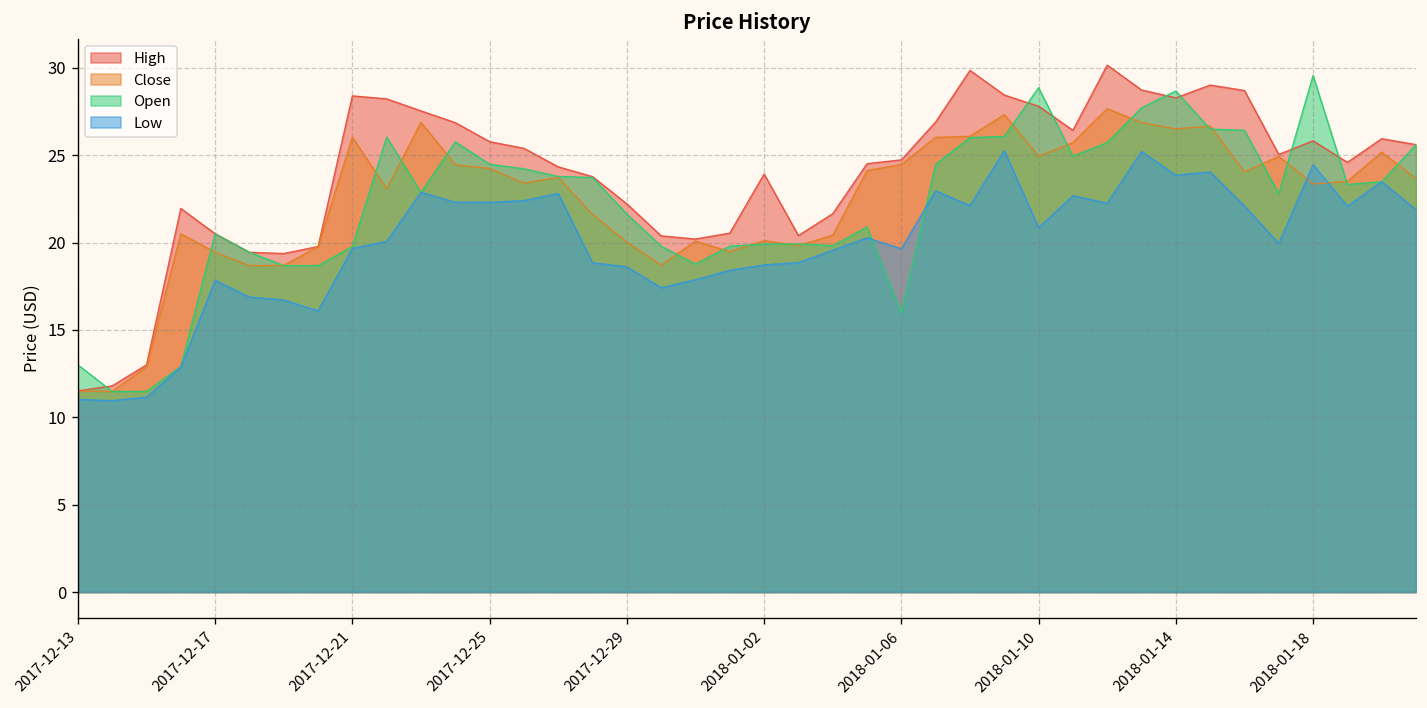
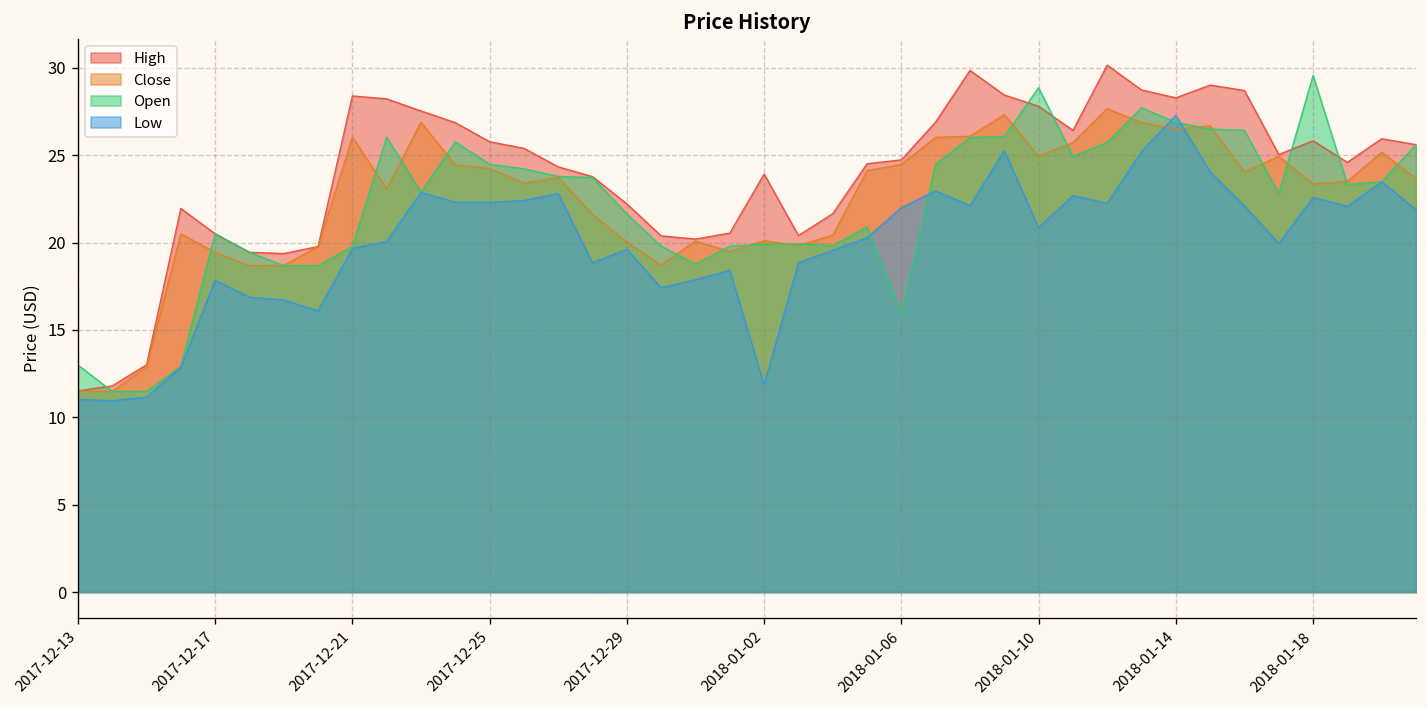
Low, 2017-12-29: 18.6 -> 19.6
Low, 2018-01-02: 18.7 -> 11.9
Low, 2018-01-06: 19.6 -> 22.0
Open, 2018-01-14: 28.7 -> 26.9
Low, 2018-01-14: 23.9 -> 27.3
Low, 2018-01-18: 24.5 -> 22.6
